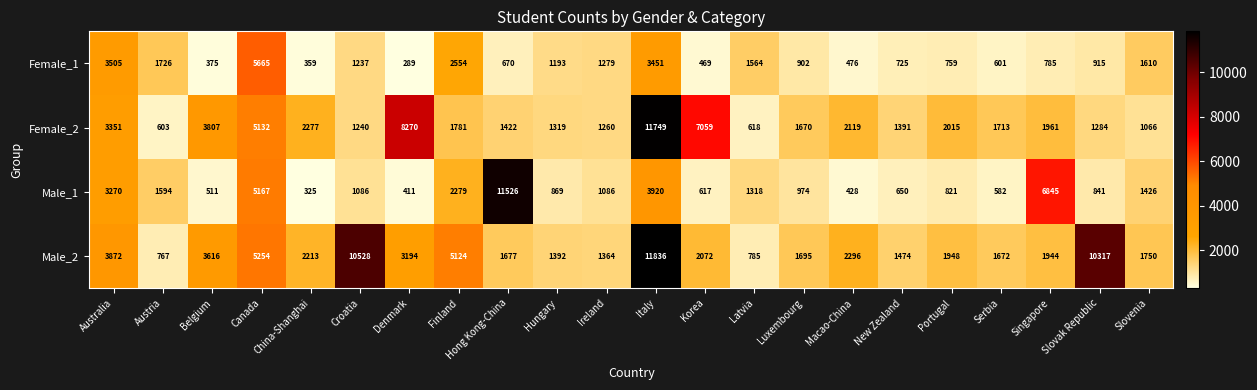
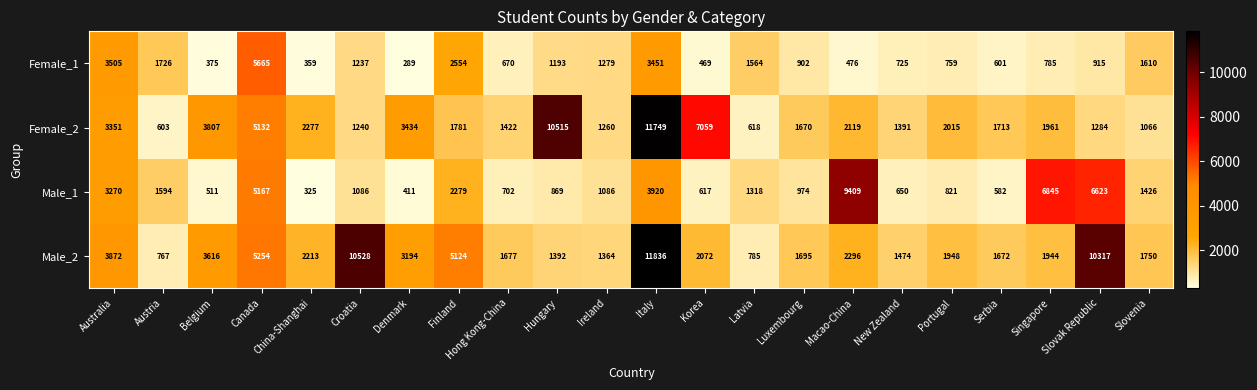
Female_2, Denmark: 8270 -> 3434
Female_2, Hungary: 1319 -> 10515
Male_1, Hong Kong-China: 11526 -> 702
Male_1, Macao-China: 428 -> 9409
Male_1, Slovak Republic: 841 -> 6623
